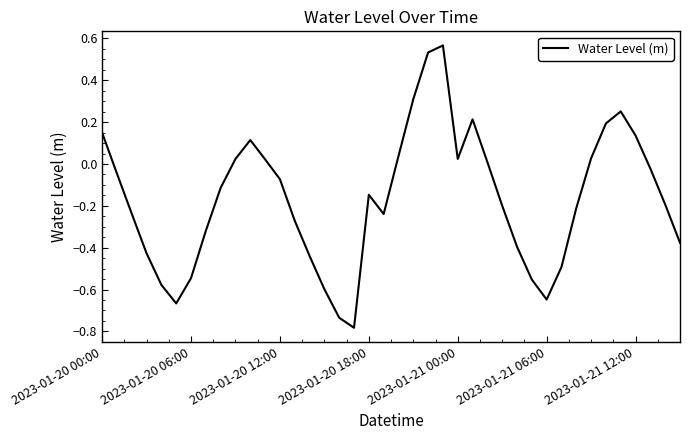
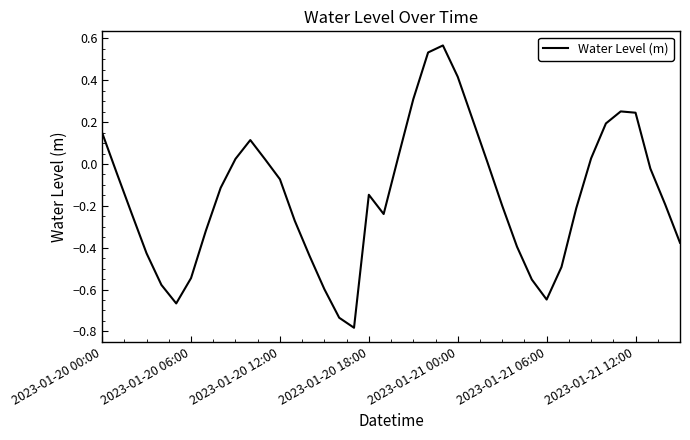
2023-01-21 00:00: 0.02 -> 0.42
2023-01-21 12:00: 0.14 -> 0.25
